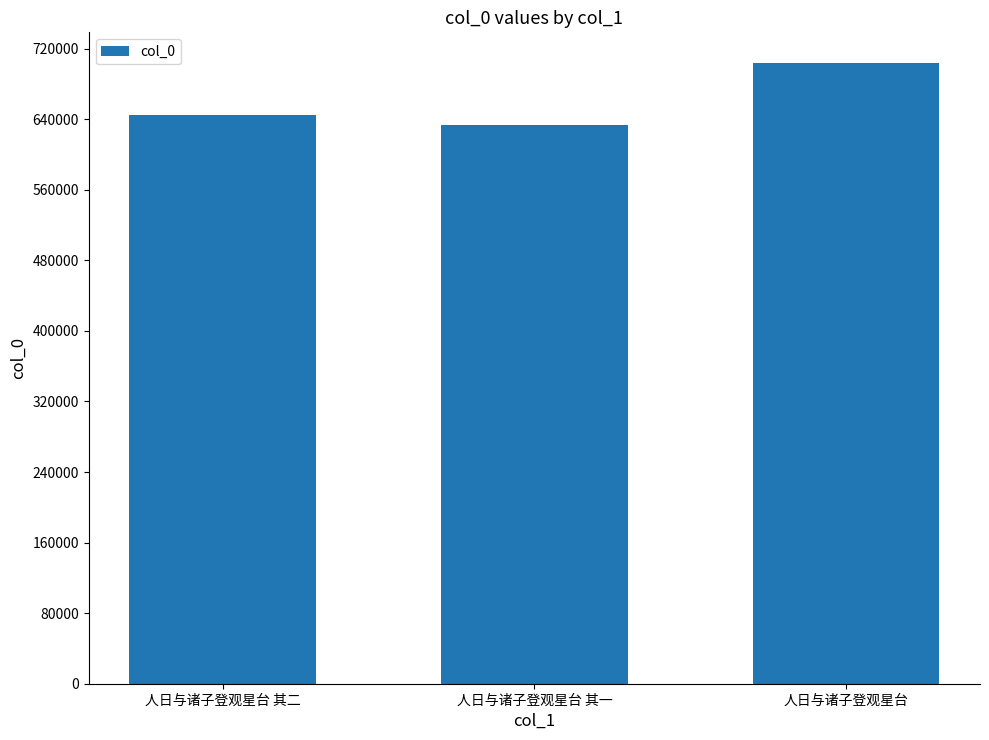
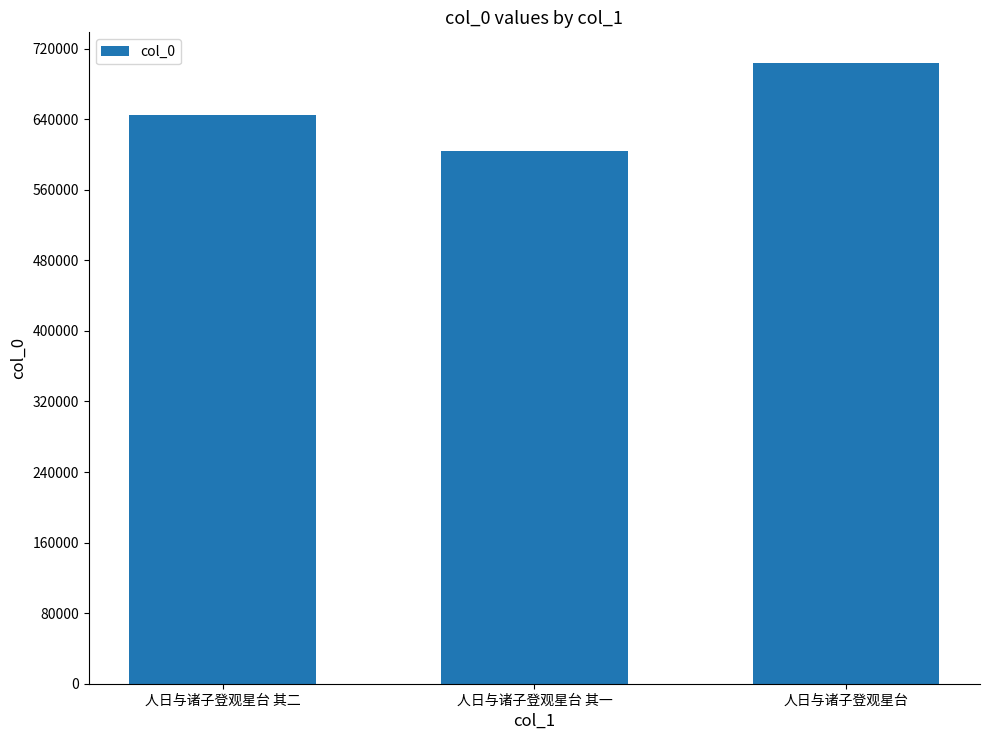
人日与诸子登观星台 其一: 630000 -> 600000
